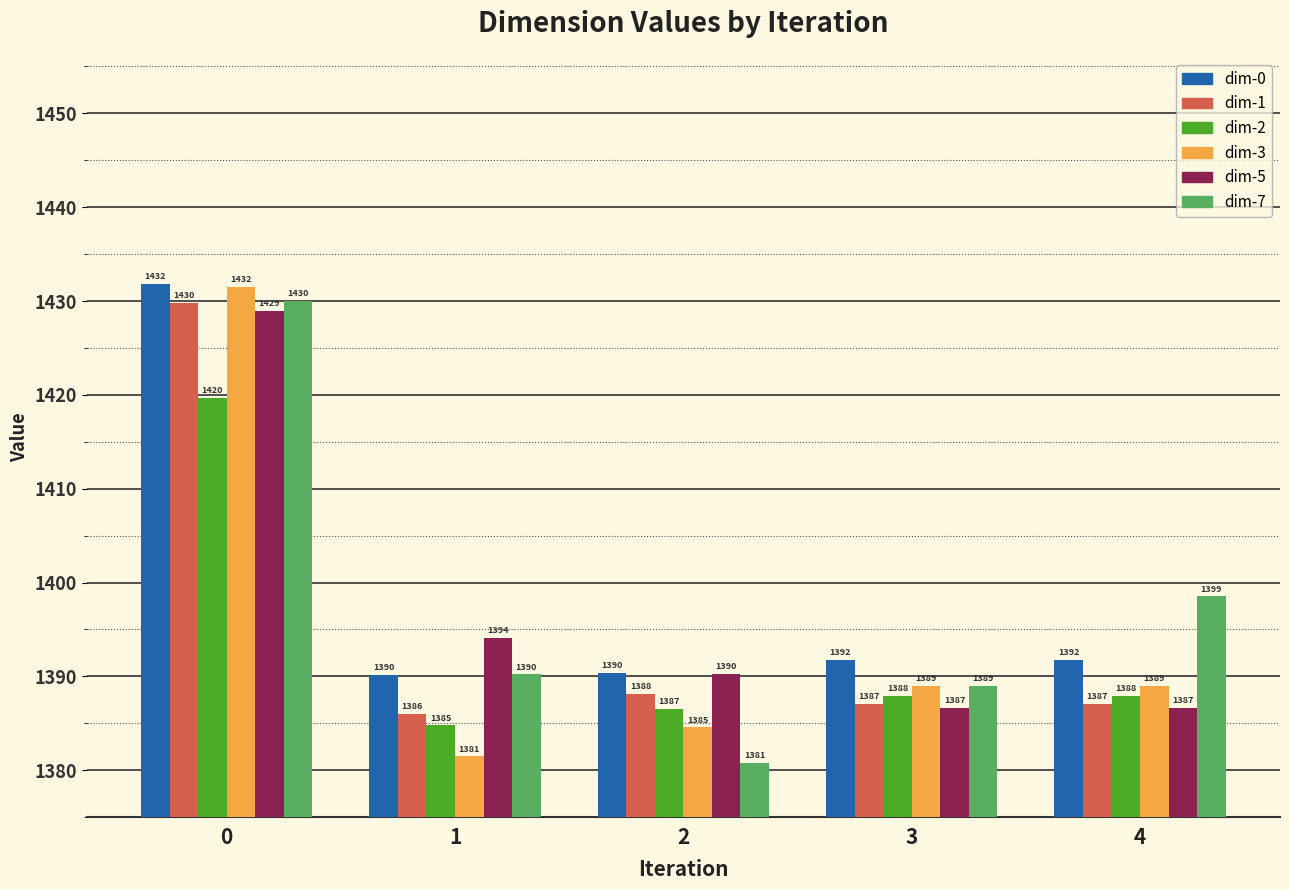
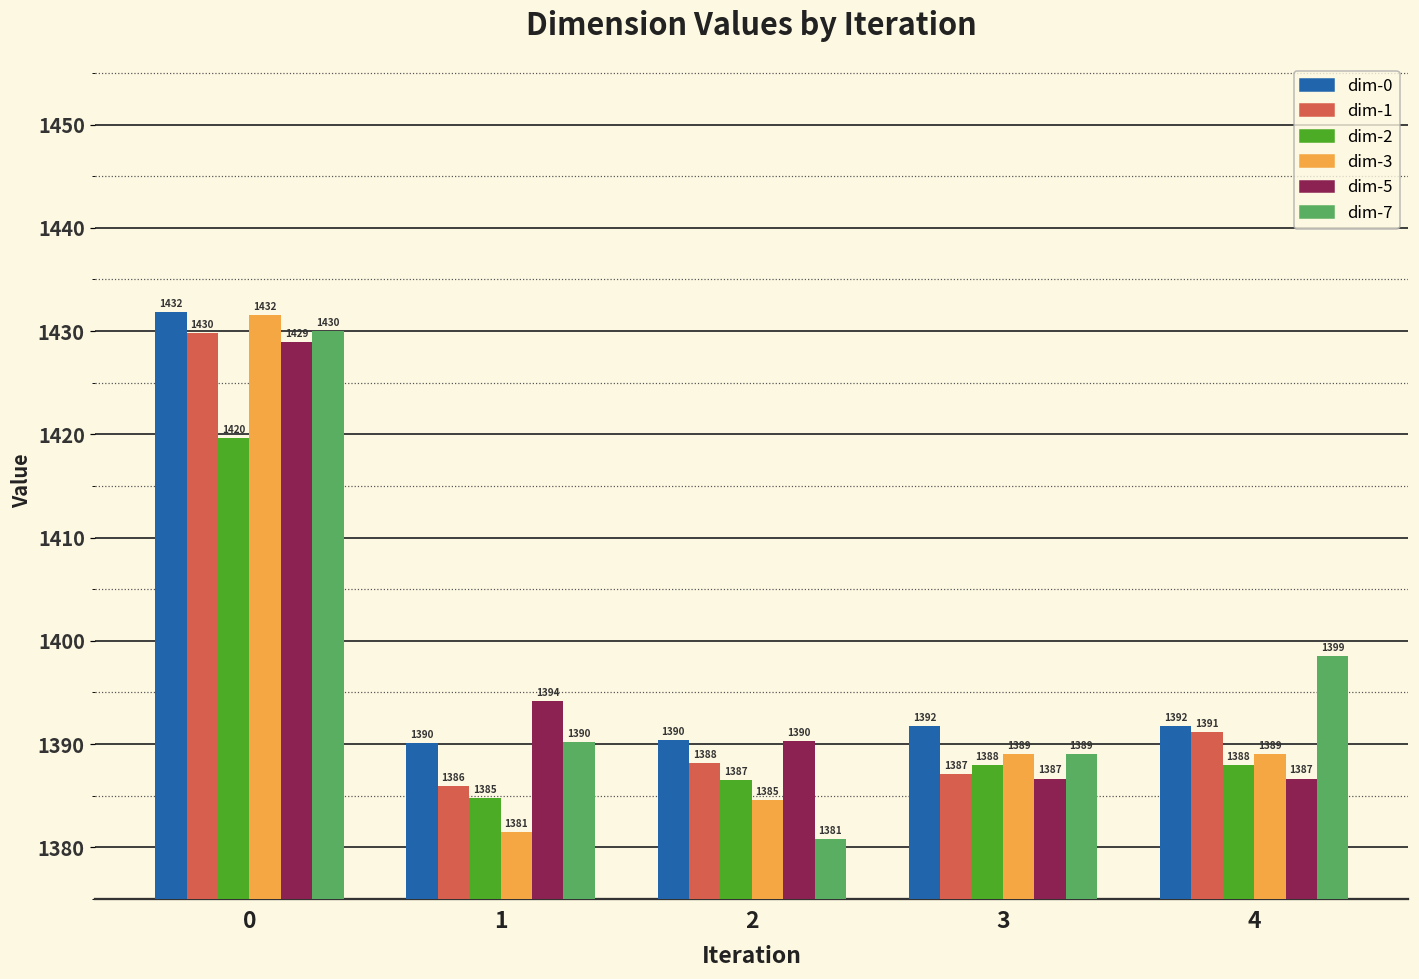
dim-1, 4: 1387 -> 1391
